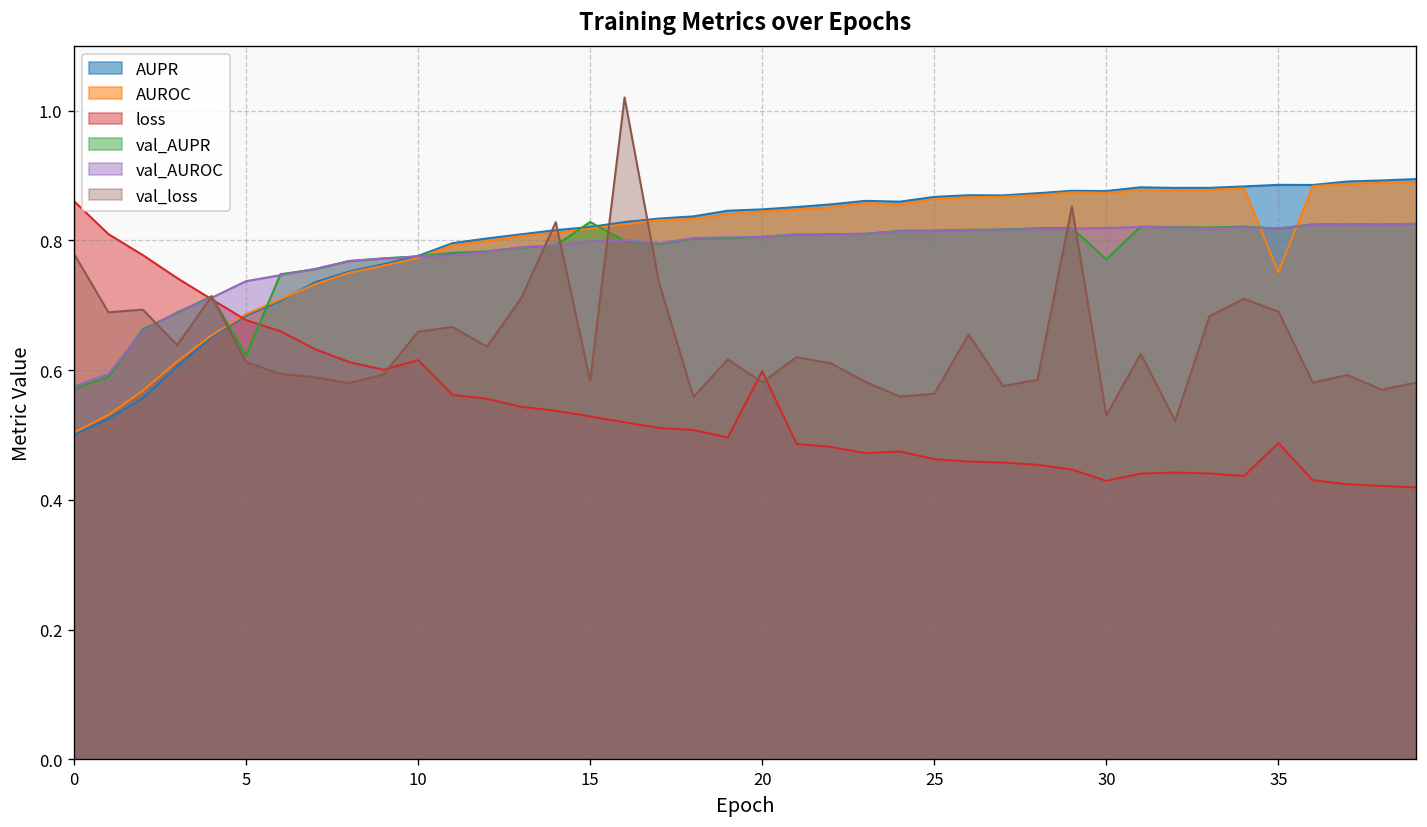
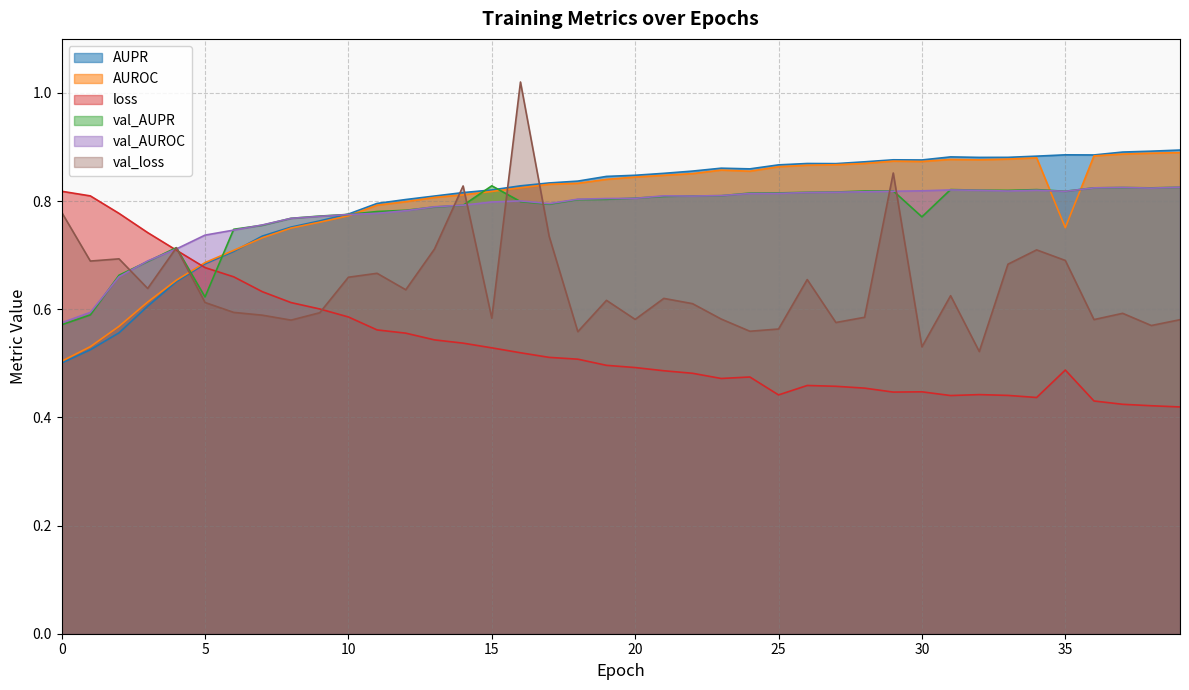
loss, 0: 0.86 -> 0.82
loss, 10: 0.62 -> 0.59
loss, 20: 0.60 -> 0.49
loss, 25: 0.46 -> 0.44
loss, 30: 0.43 -> 0.45
